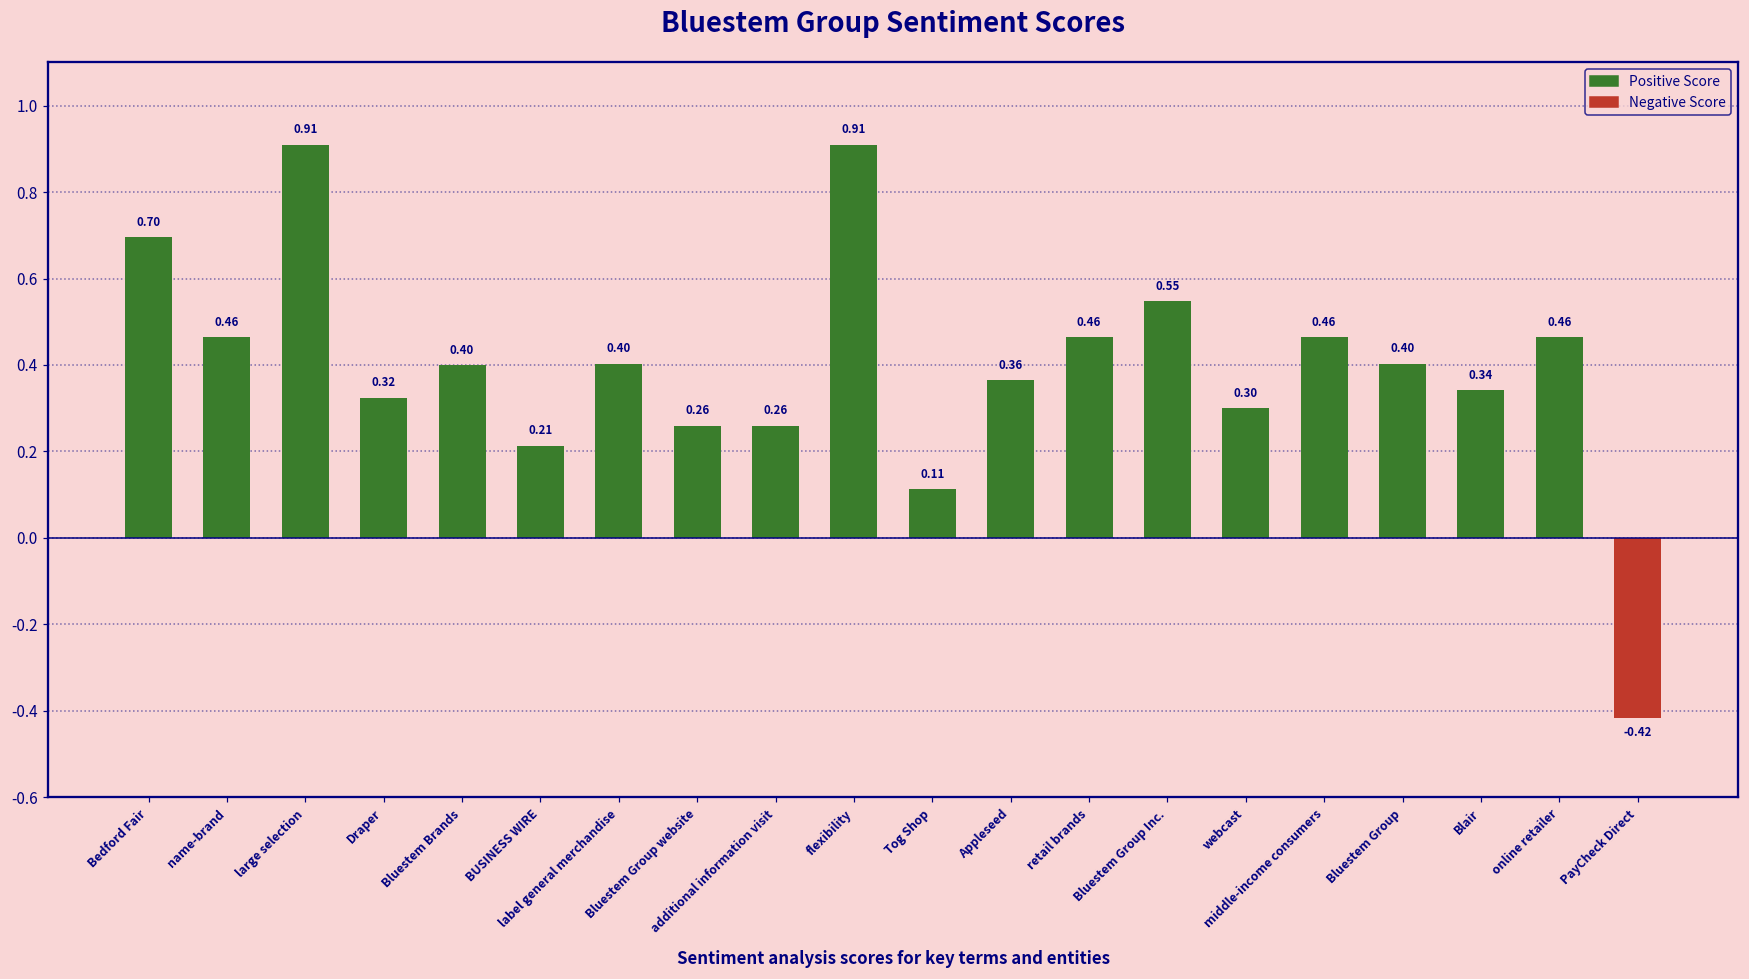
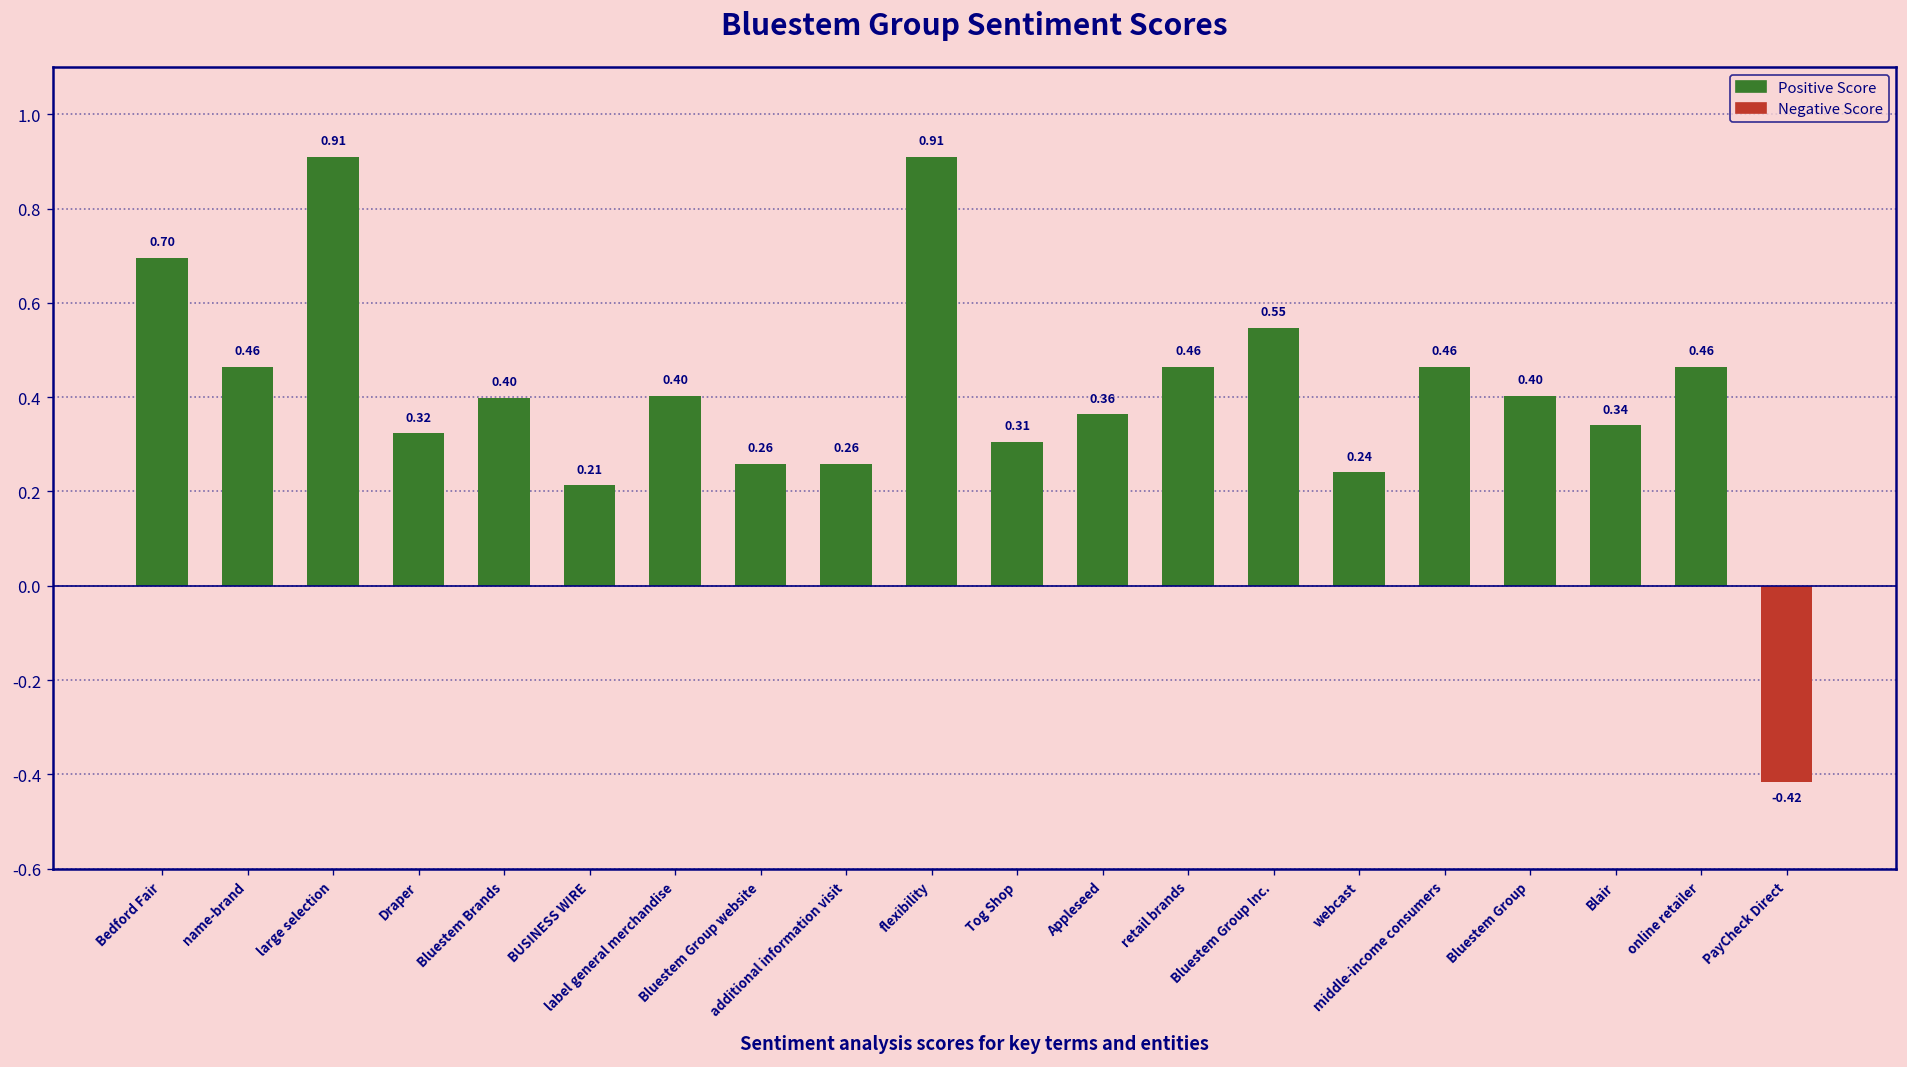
Tog Shop: 0.11 -> 0.31
webcast: 0.30 -> 0.24
